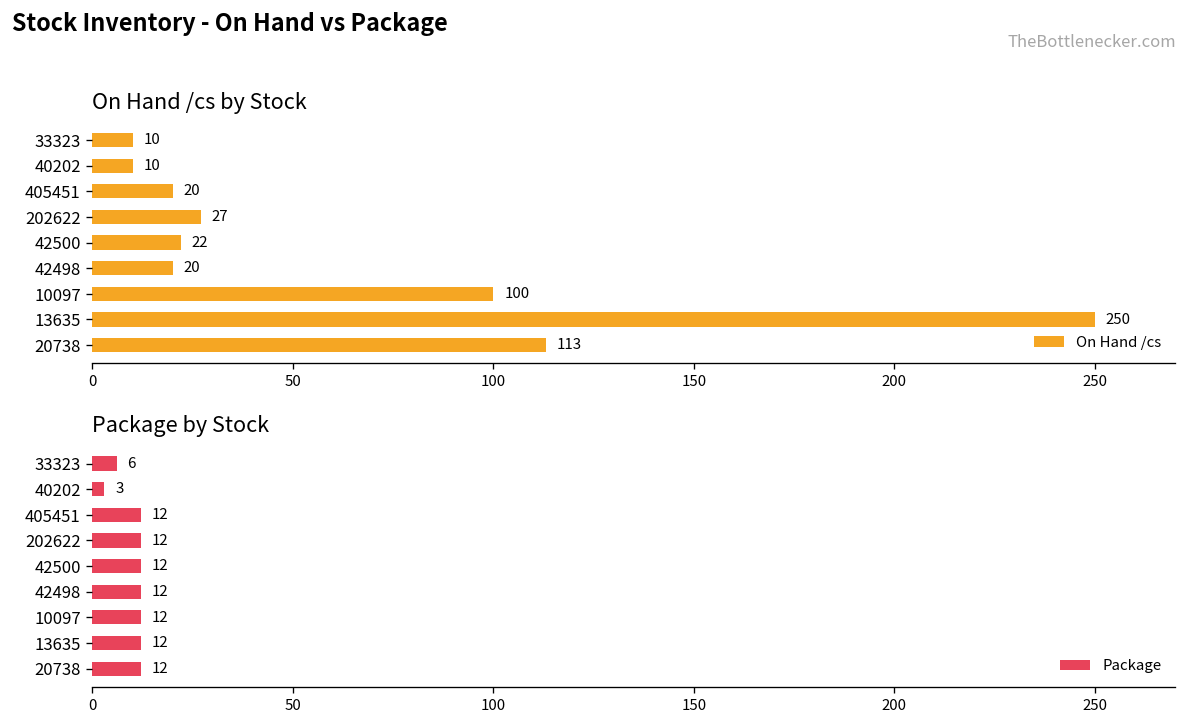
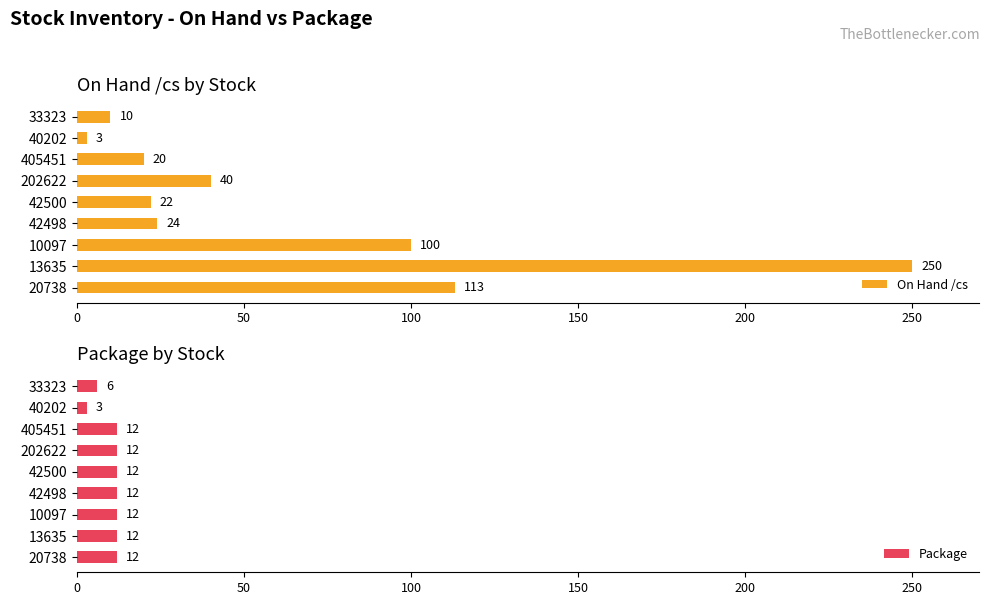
On Hand /cs by Stock, 40202: 10 -> 3
On Hand /cs by Stock, 202622: 27 -> 40
On Hand /cs by Stock, 42498: 20 -> 24
